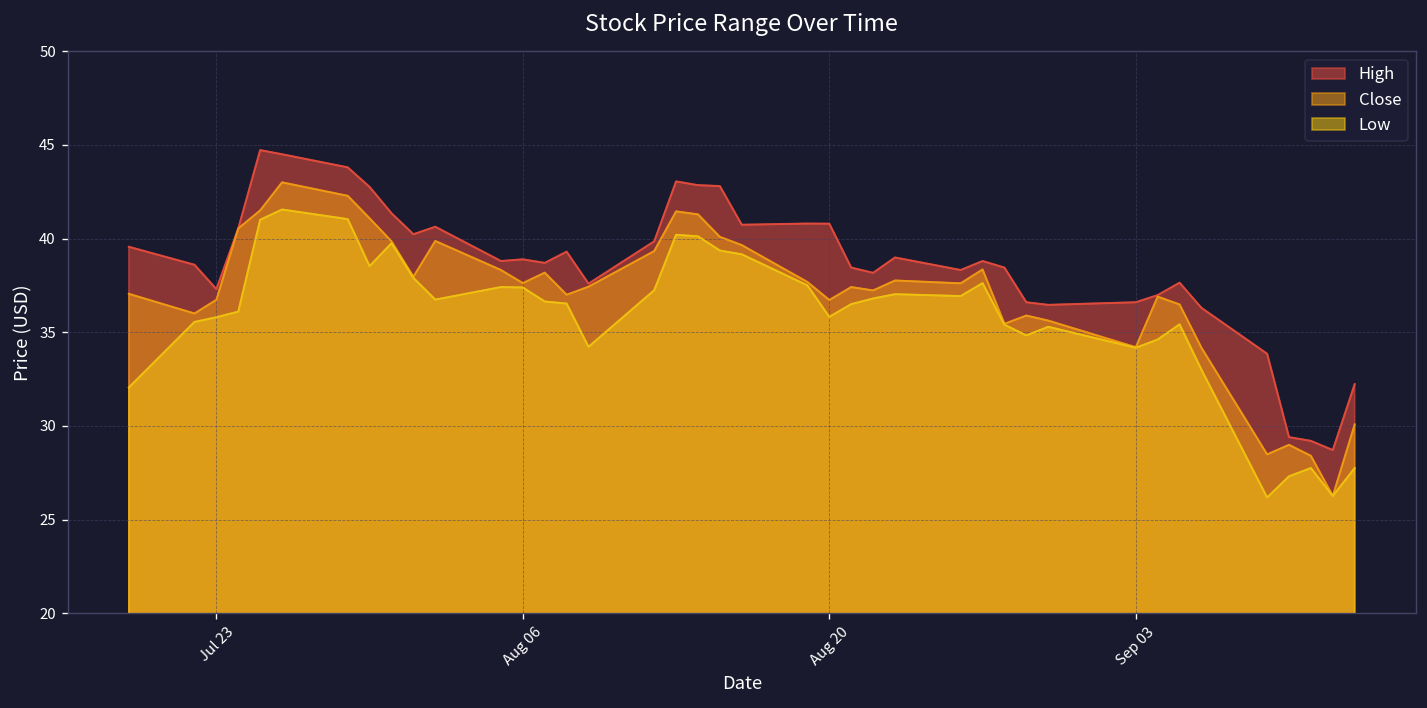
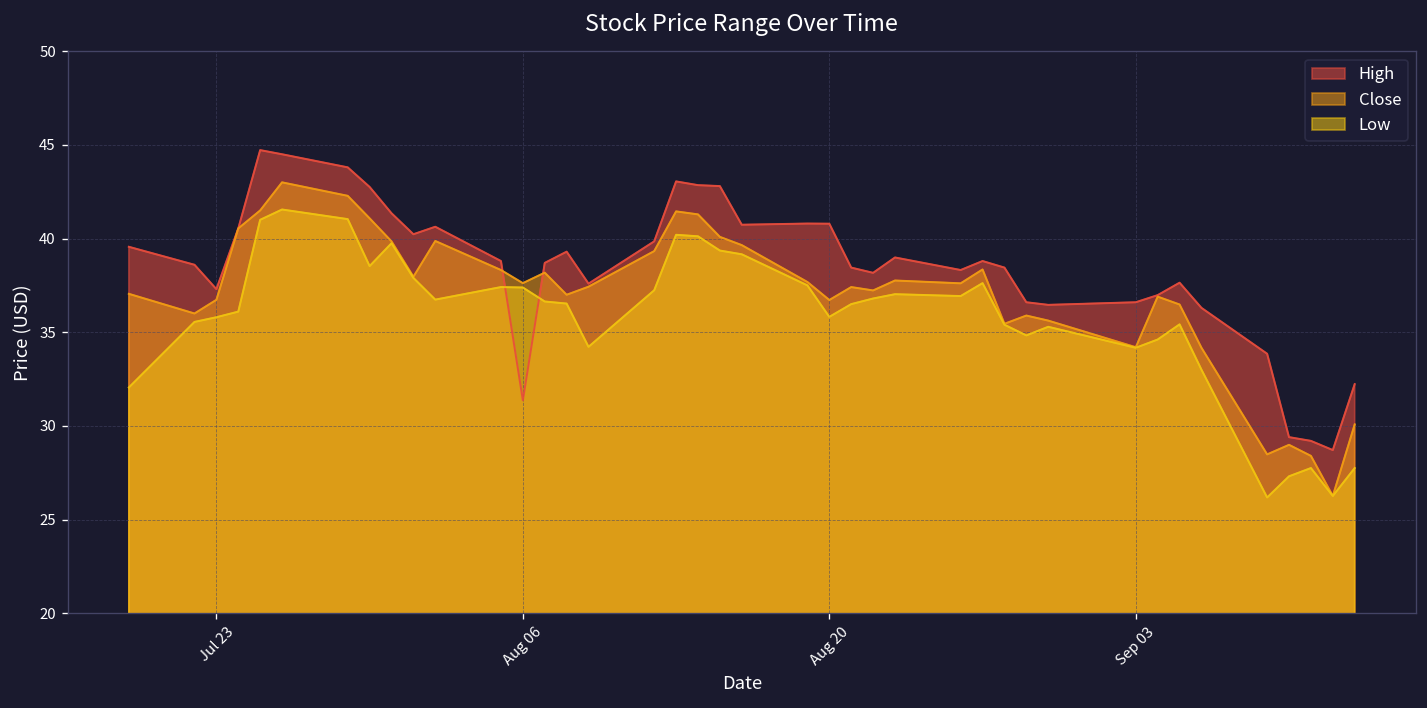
High, Aug 06: 38.9 -> 31.4
